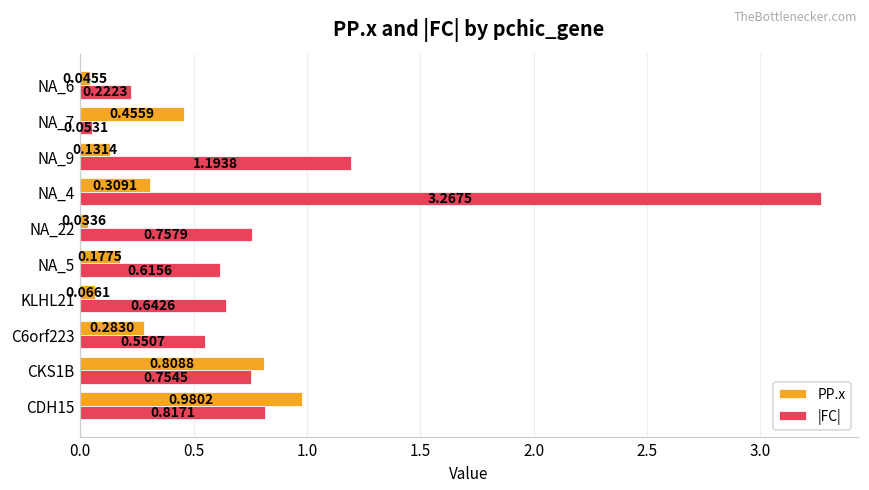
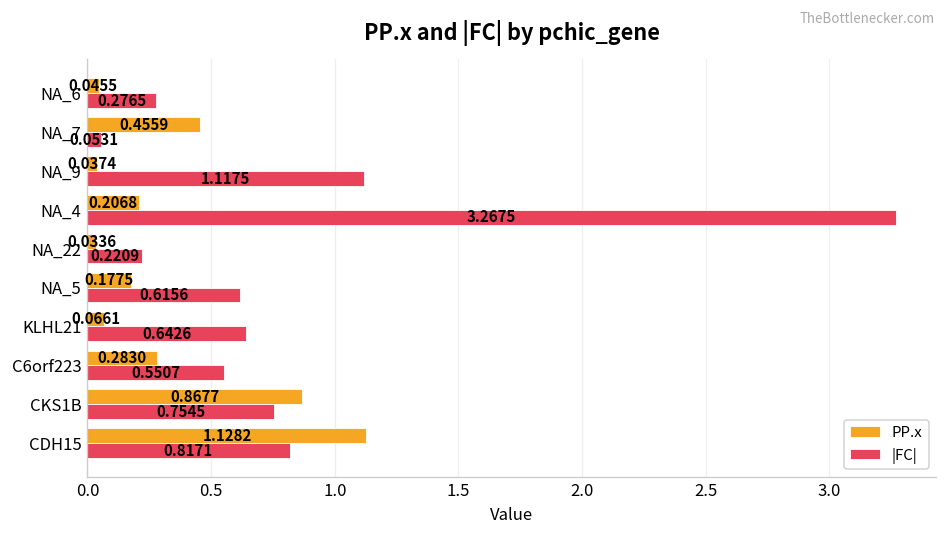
|FC|, NA_6: 0.2223 -> 0.2765
PP.x, NA_9: 0.1314 -> 0.0374
|FC|, NA_9: 1.1938 -> 1.1175
PP.x, NA_4: 0.3091 -> 0.2068
|FC|, NA_22: 0.7579 -> 0.2209
PP.x, CKS1B: 0.8088 -> 0.8677
PP.x, CDH15: 0.9802 -> 1.1282
